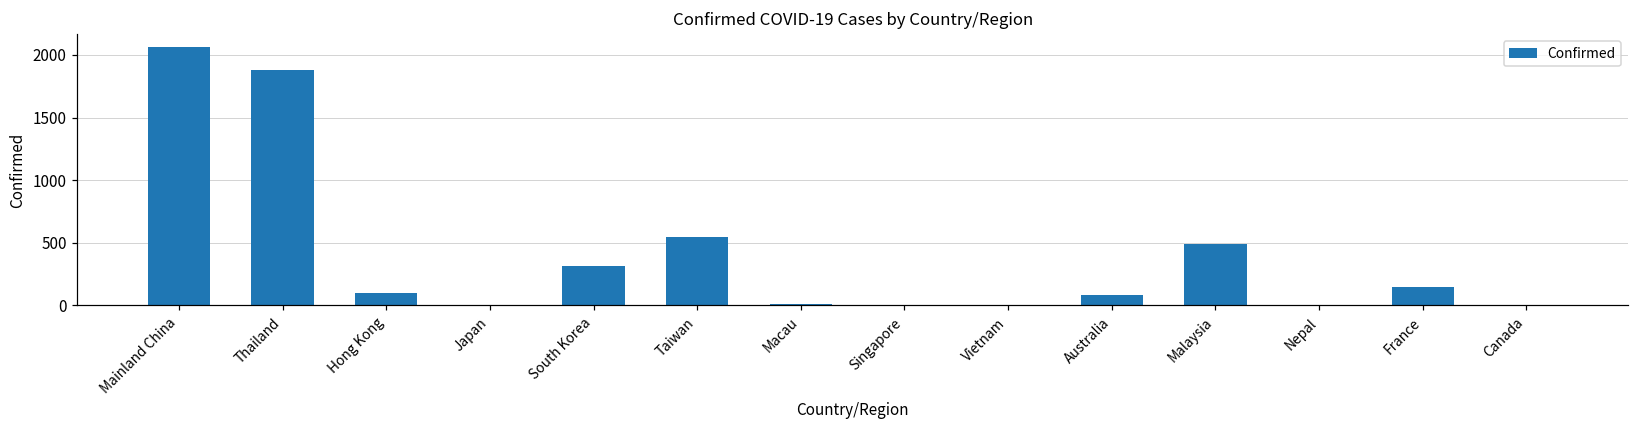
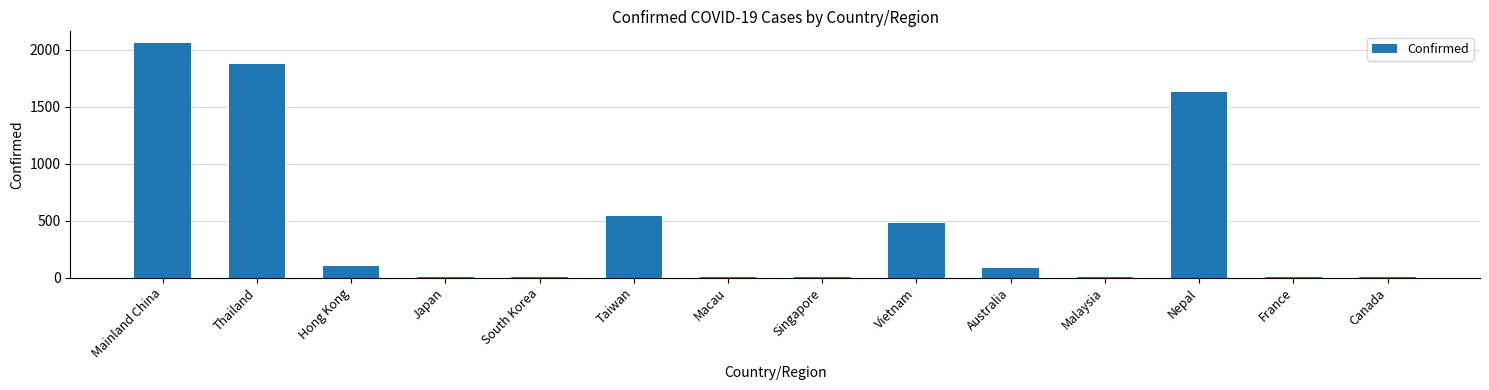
South Korea: 310 -> 0
Vietnam: 0 -> 480
Malaysia: 490 -> 0
Nepal: 0 -> 1630
France: 150 -> 0
